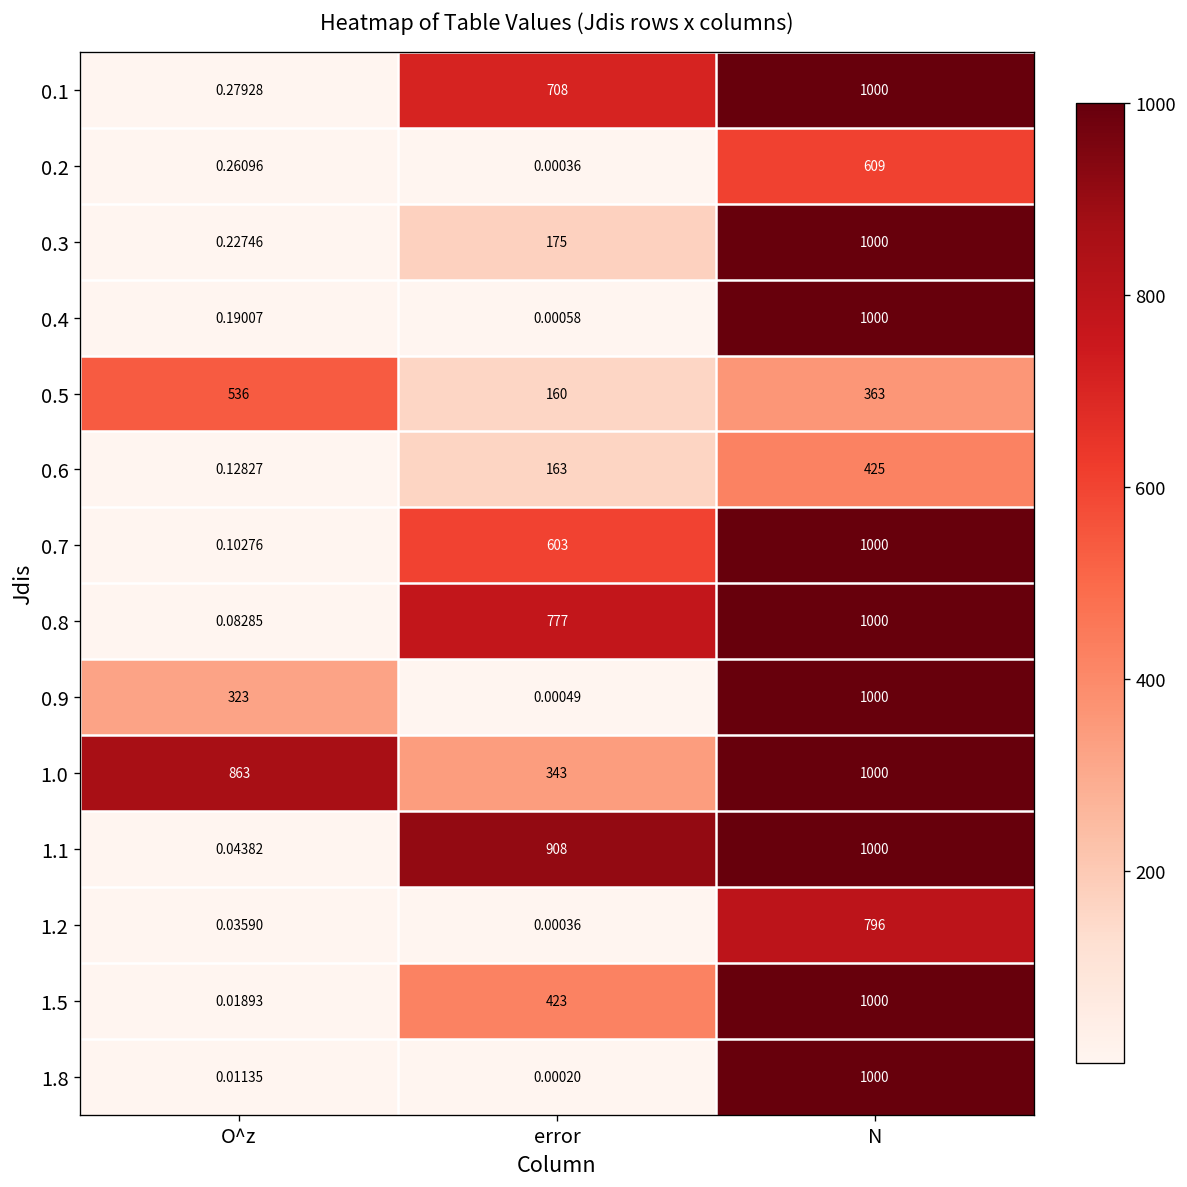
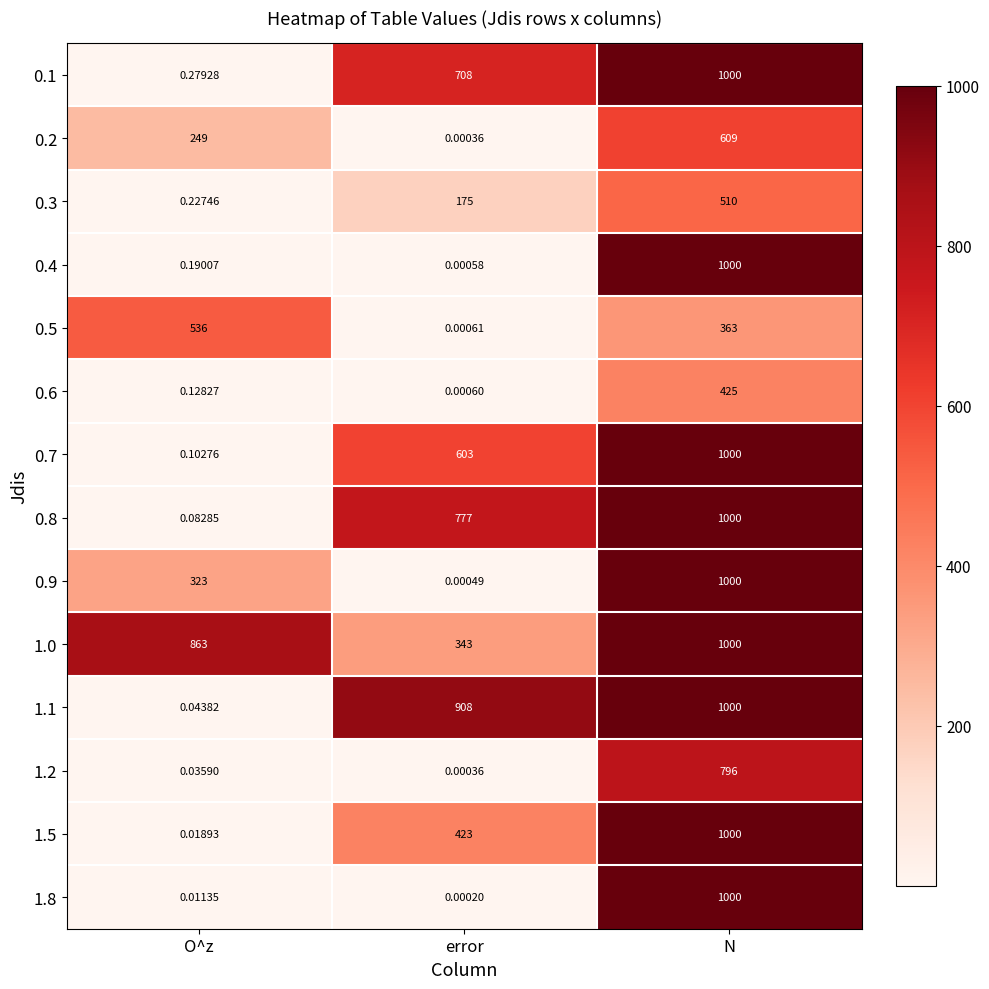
0.2, O^z: 0.26096 -> 249
0.3, N: 1000 -> 510
0.5, error: 160 -> 0.00061
0.6, error: 163 -> 0.00060
